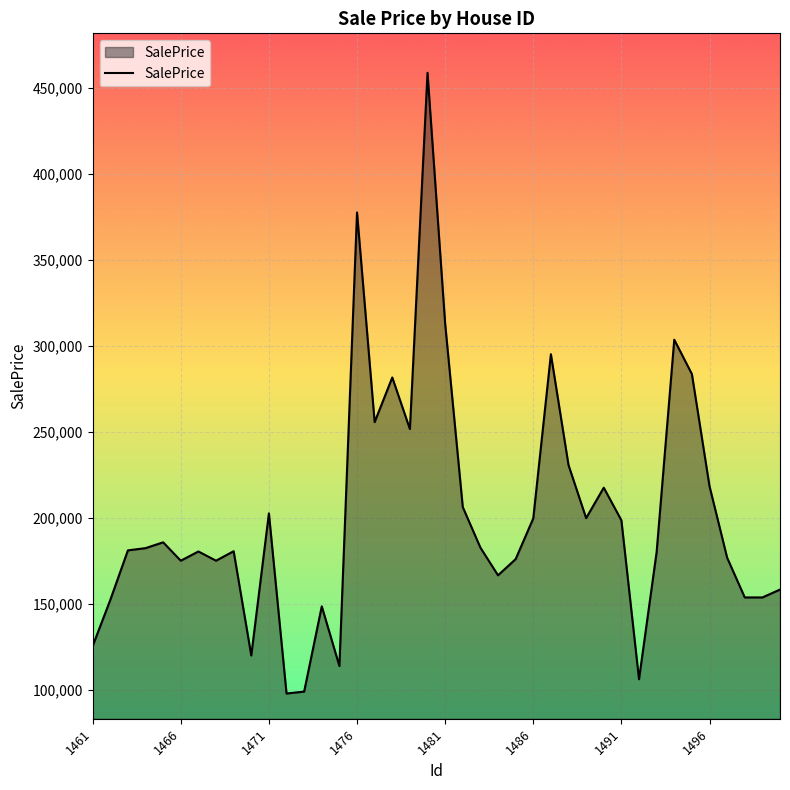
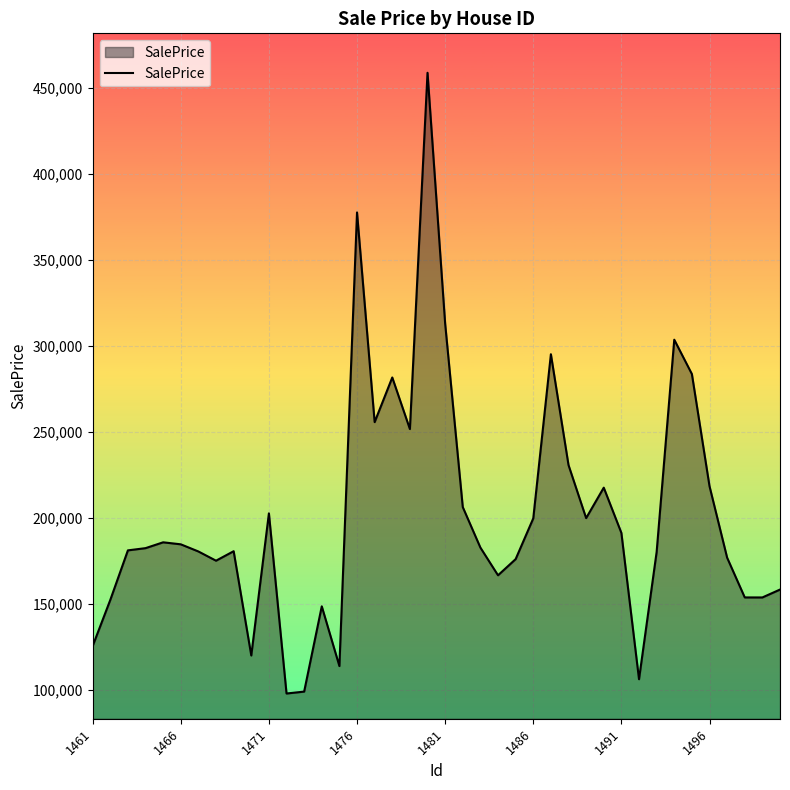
1466: 175,000 -> 185,000
1491: 199,000 -> 191,000
